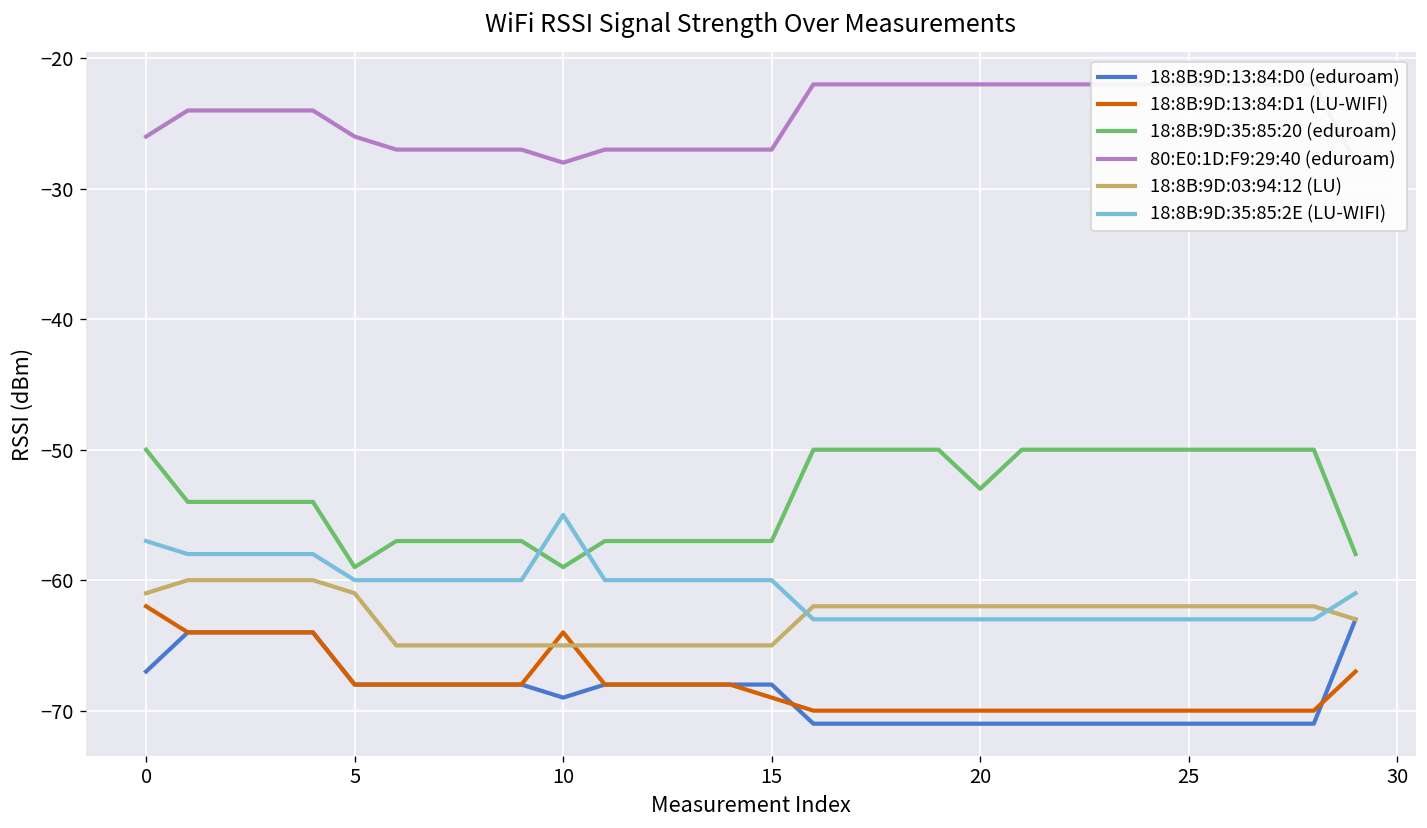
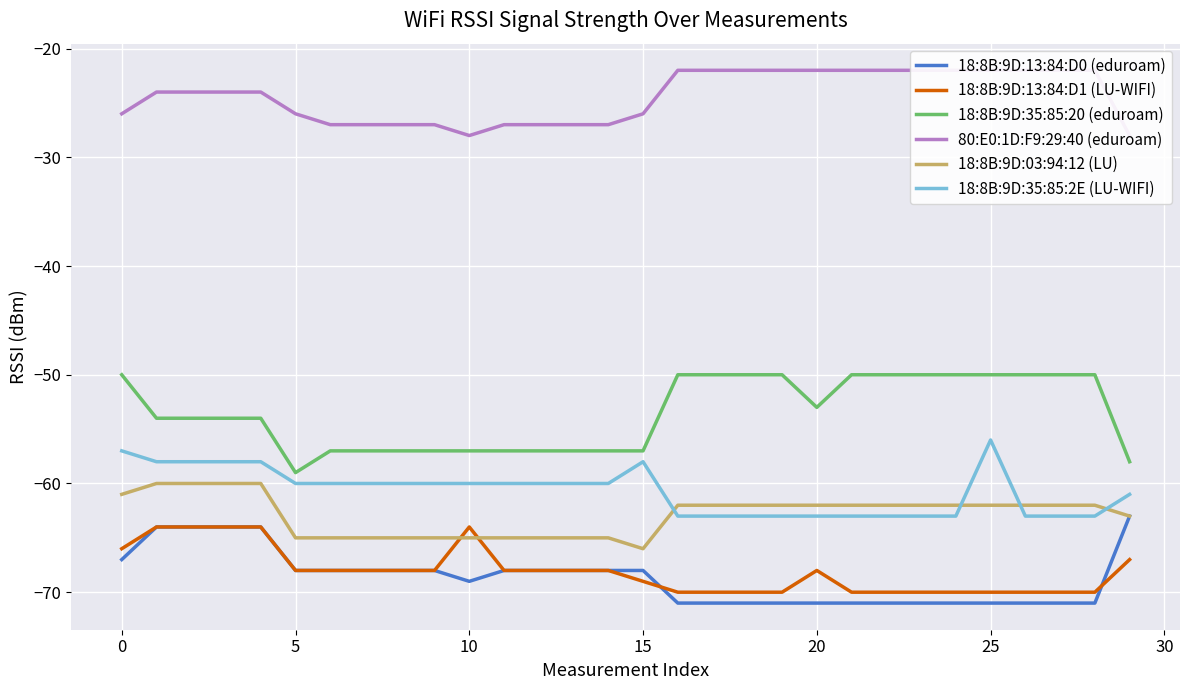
18:8B:9D:13:84:D1 (LU-WIFI), 0: -62 -> -66
18:8B:9D:03:94:12 (LU), 5: -61 -> -65
18:8B:9D:35:85:20 (eduroam), 10: -59 -> -57
18:8B:9D:35:85:2E (LU-WIFI), 10: -55 -> -60
80:E0:1D:F9:29:40 (eduroam), 15: -27 -> -26
18:8B:9D:03:94:12 (LU), 15: -65 -> -66
18:8B:9D:35:85:2E (LU-WIFI), 15: -60 -> -58
18:8B:9D:13:84:D1 (LU-WIFI), 20: -70 -> -68
18:8B:9D:35:85:2E (LU-WIFI), 25: -63 -> -56
